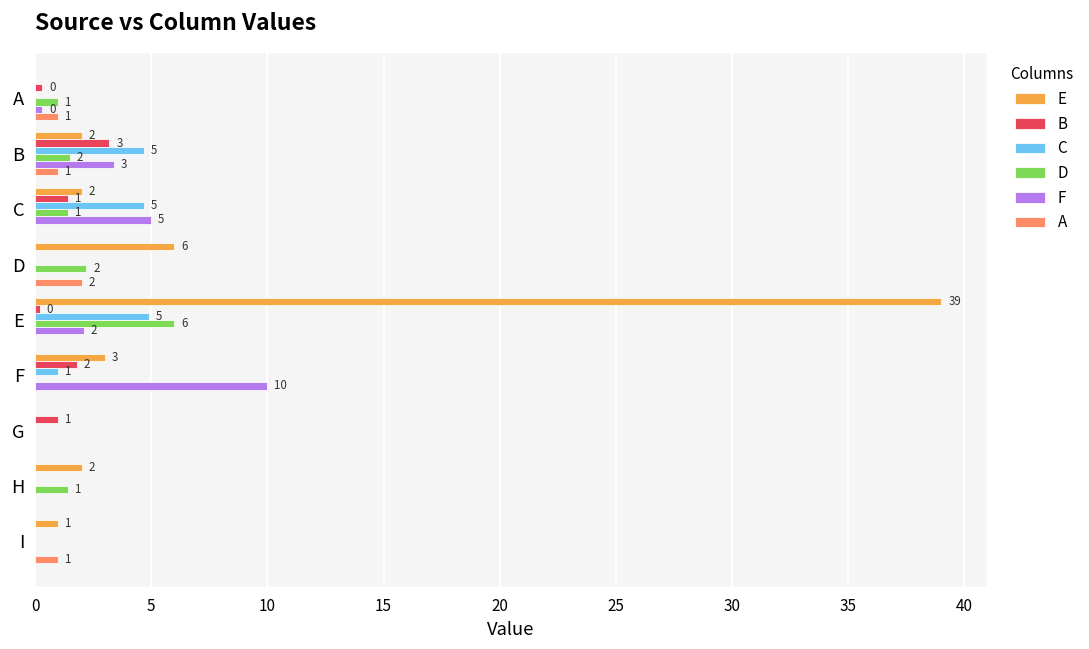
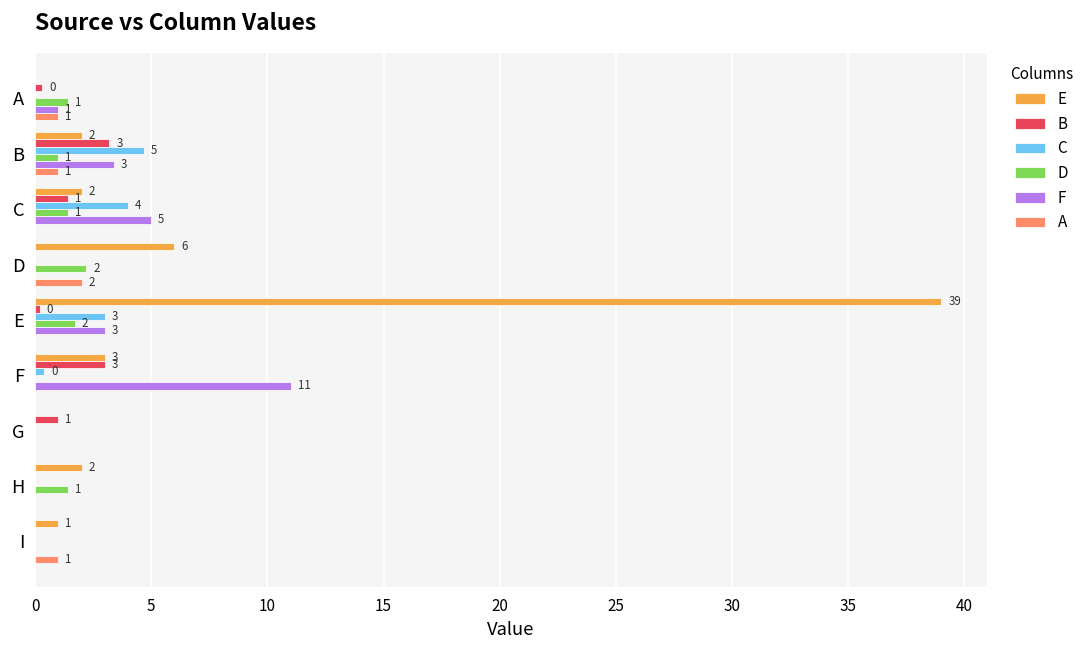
D, A: 1.0 -> 1.4
F, A: 0 -> 1
D, B: 2 -> 1
C, C: 5 -> 4
C, E: 5 -> 3
D, E: 6 -> 2
F, E: 2 -> 3
B, F: 2 -> 3
C, F: 1 -> 0
F, F: 10 -> 11
